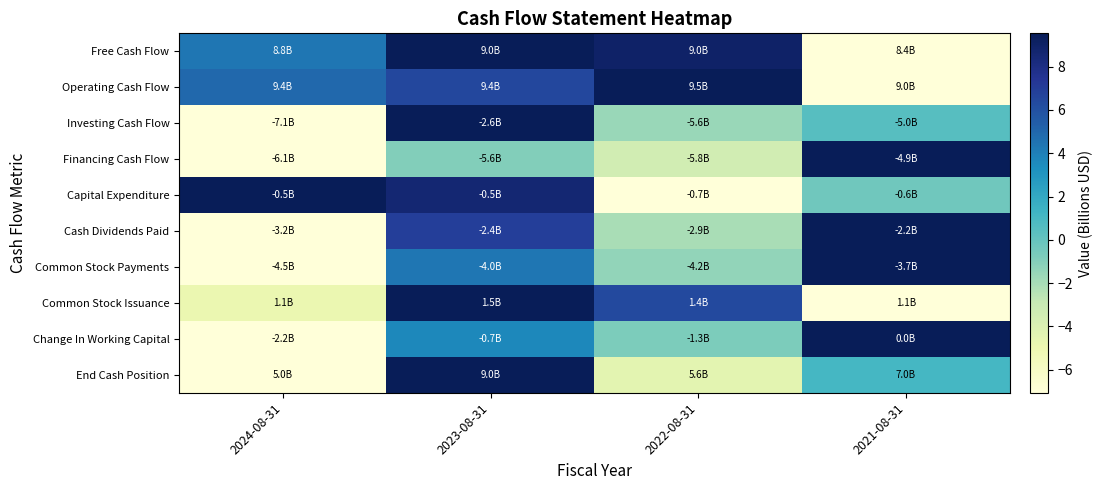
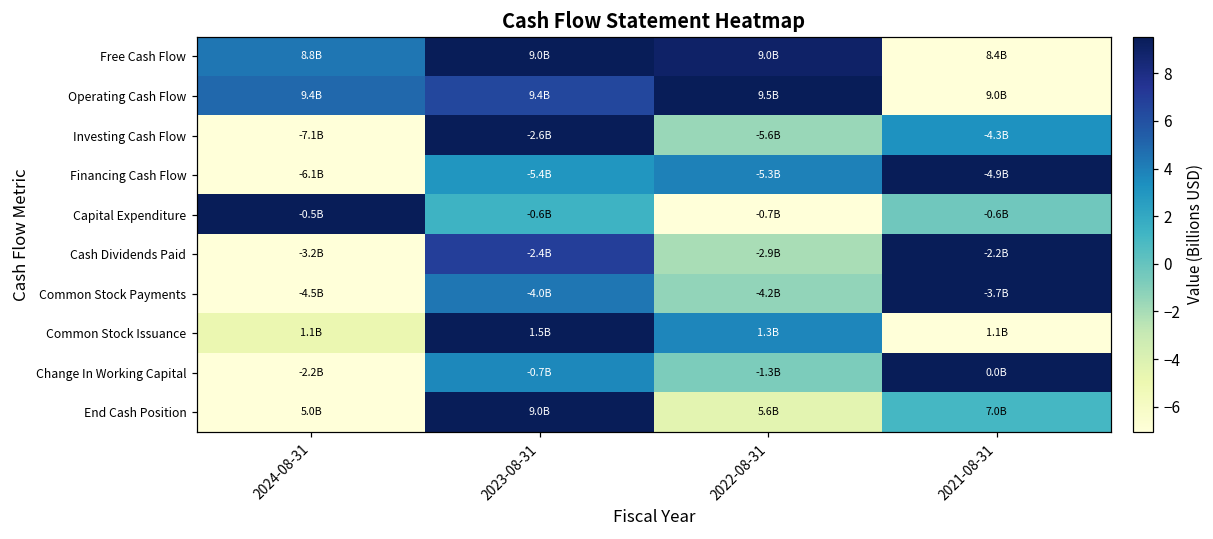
Investing Cash Flow, 2021-08-31: -5.0B -> -4.3B
Financing Cash Flow, 2023-08-31: -5.6B -> -5.4B
Financing Cash Flow, 2022-08-31: -5.8B -> -5.3B
Capital Expenditure, 2023-08-31: -0.5B -> -0.6B
Common Stock Issuance, 2022-08-31: 1.4B -> 1.3B
